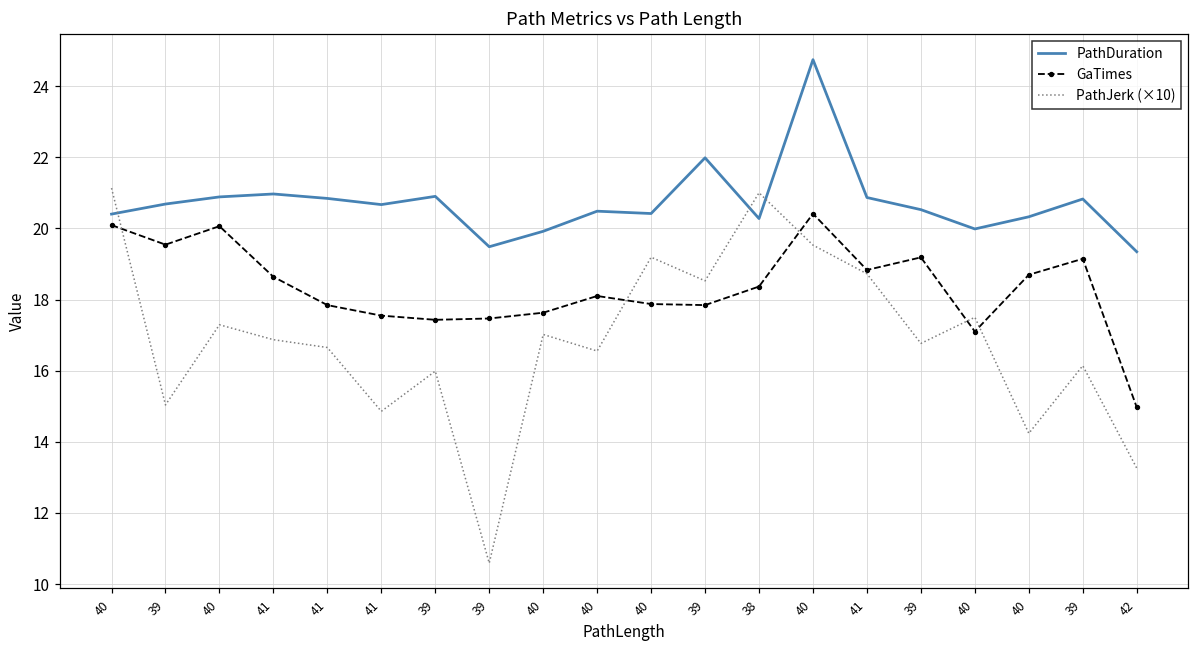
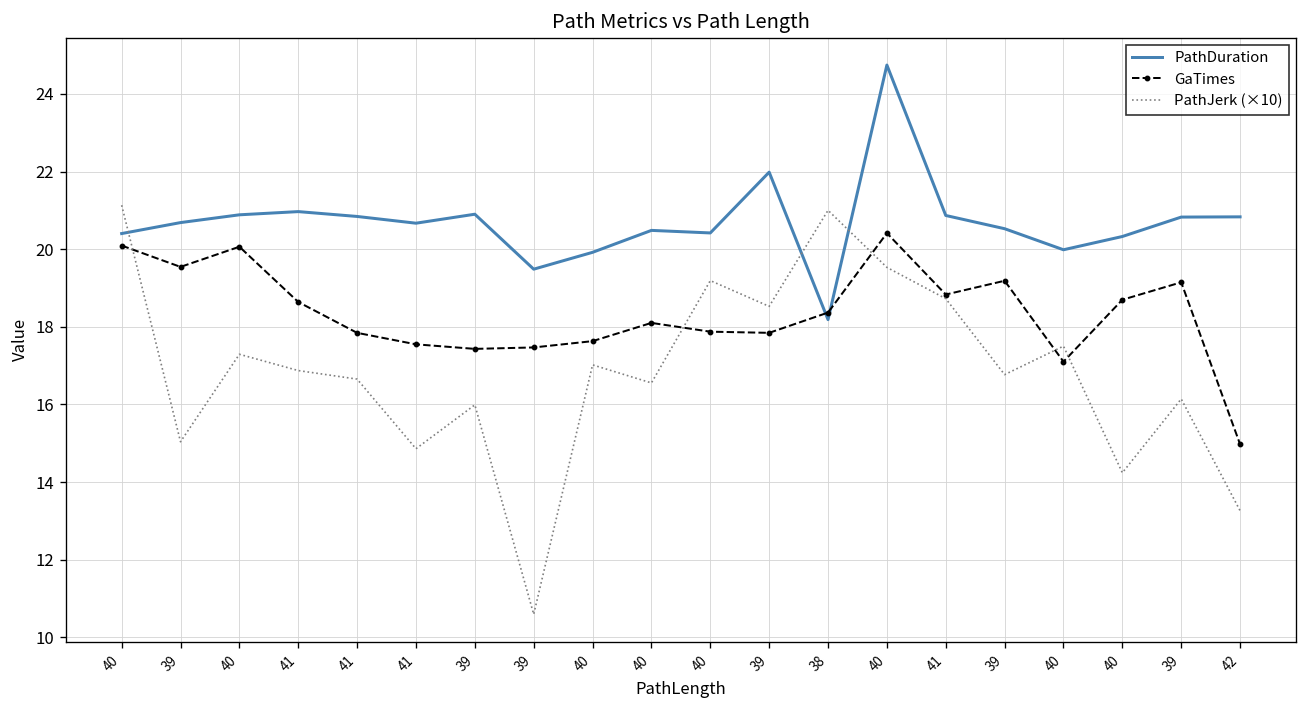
PathDuration, 38: 20.3 -> 18.2
PathDuration, 42: 19.3 -> 20.8
